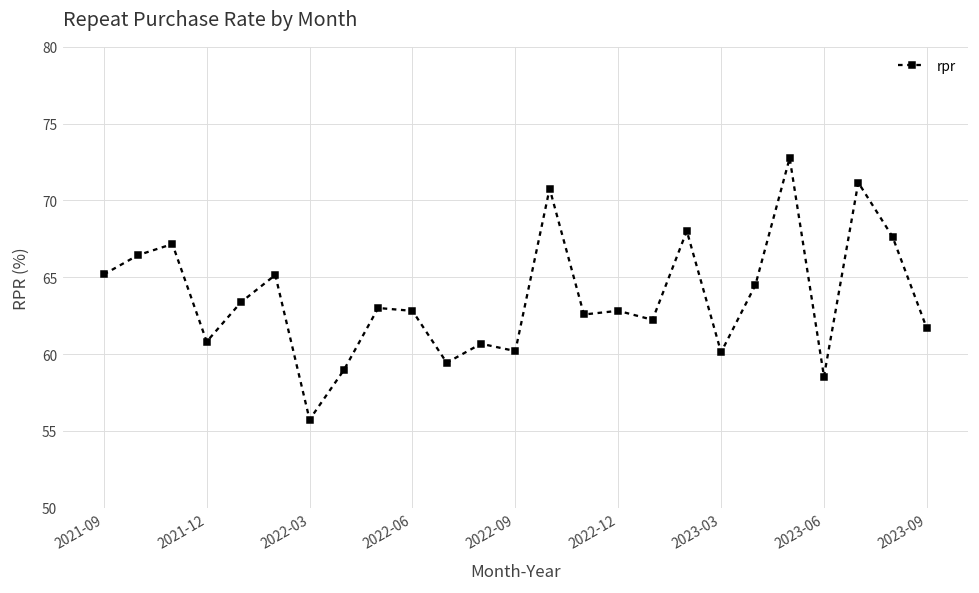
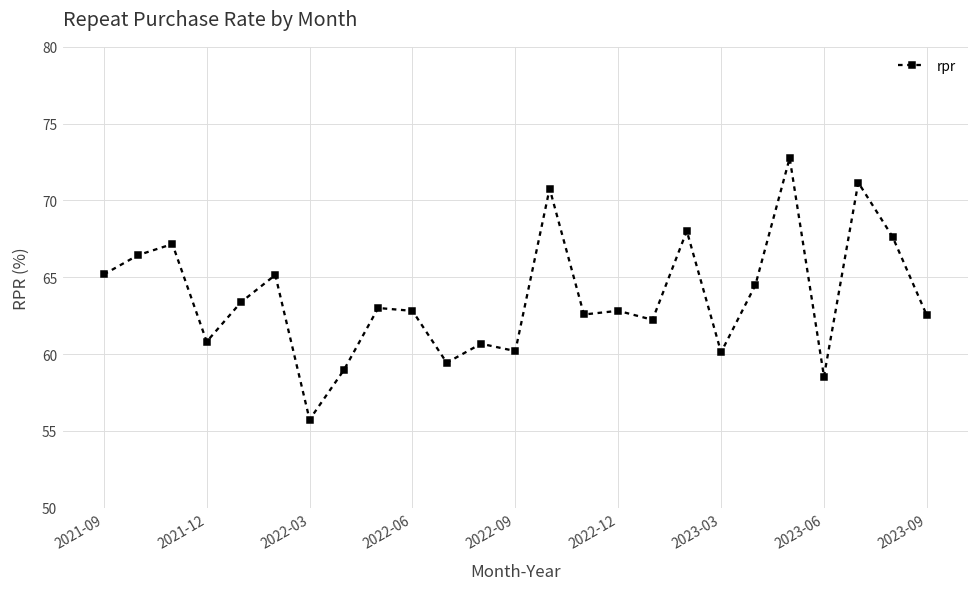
2023-09: 61.7 -> 62.5
